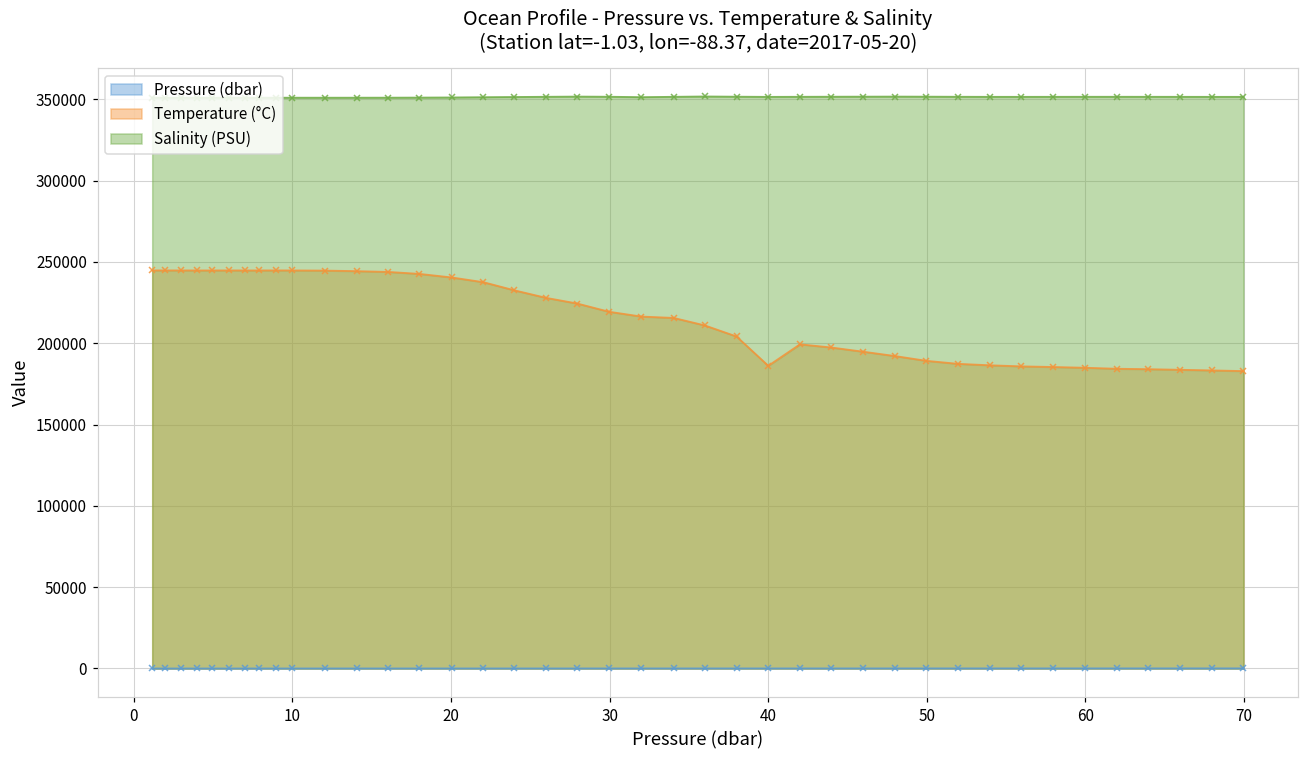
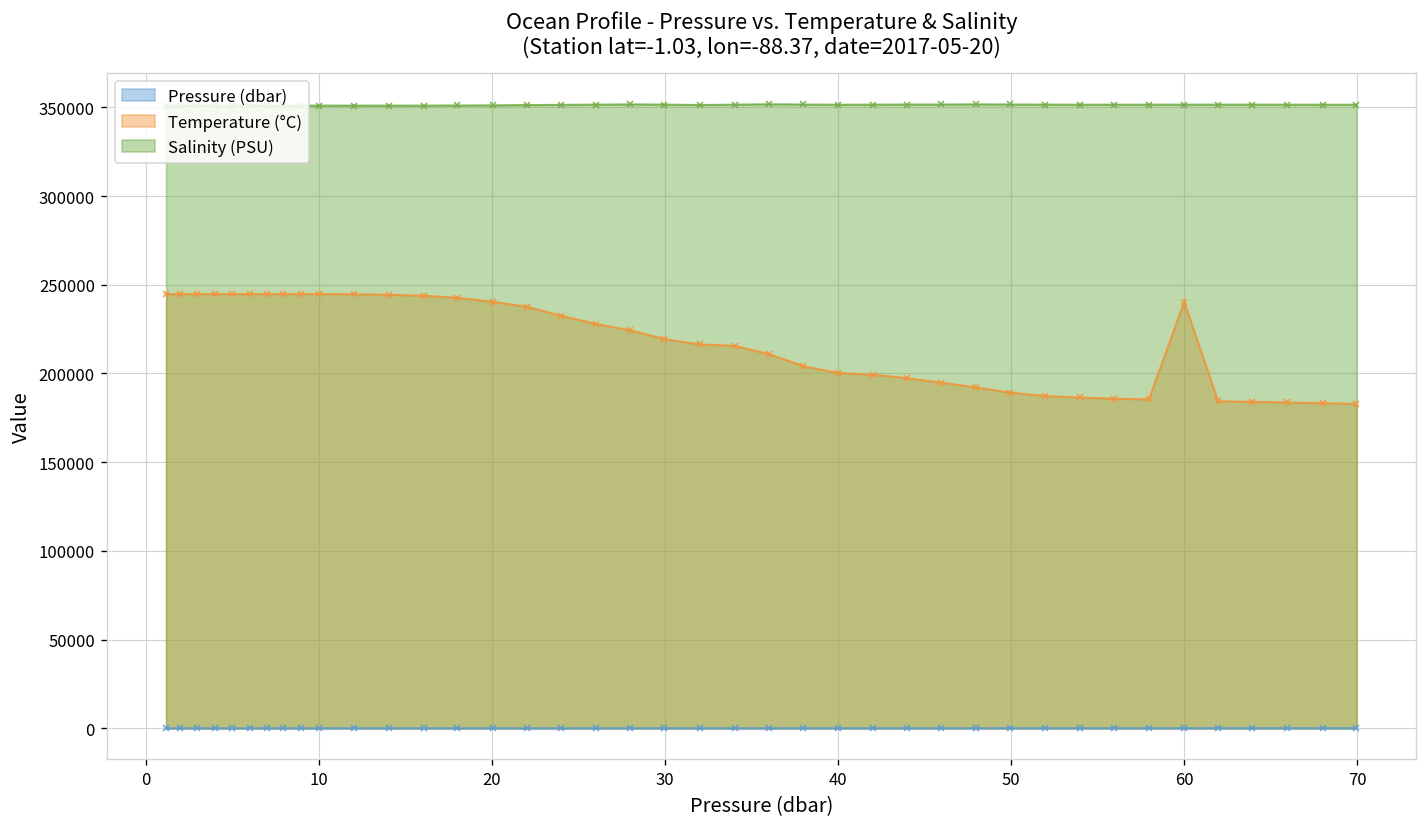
Temperature (°C), 40: 186000 -> 200000
Temperature (°C), 60: 185000 -> 240000
